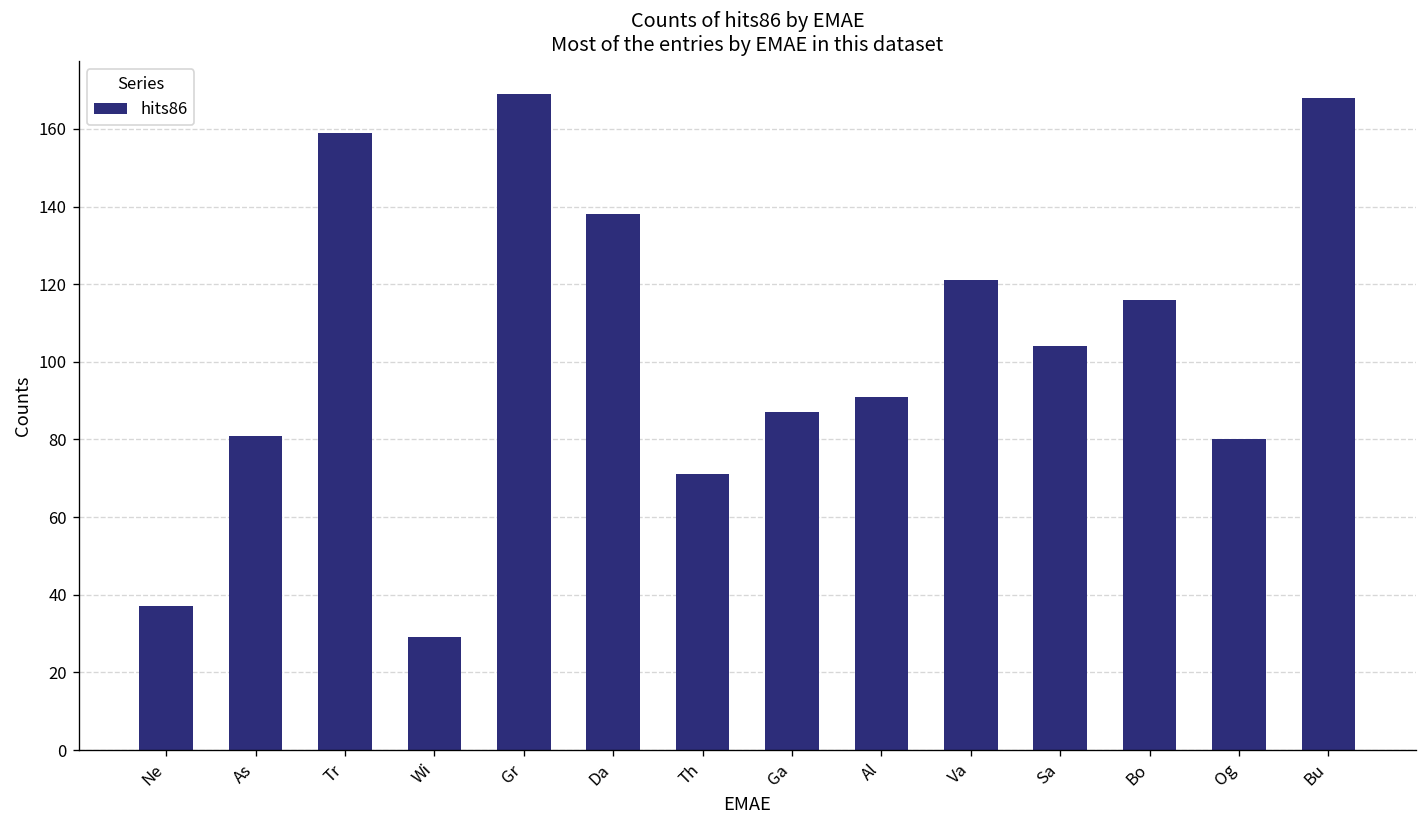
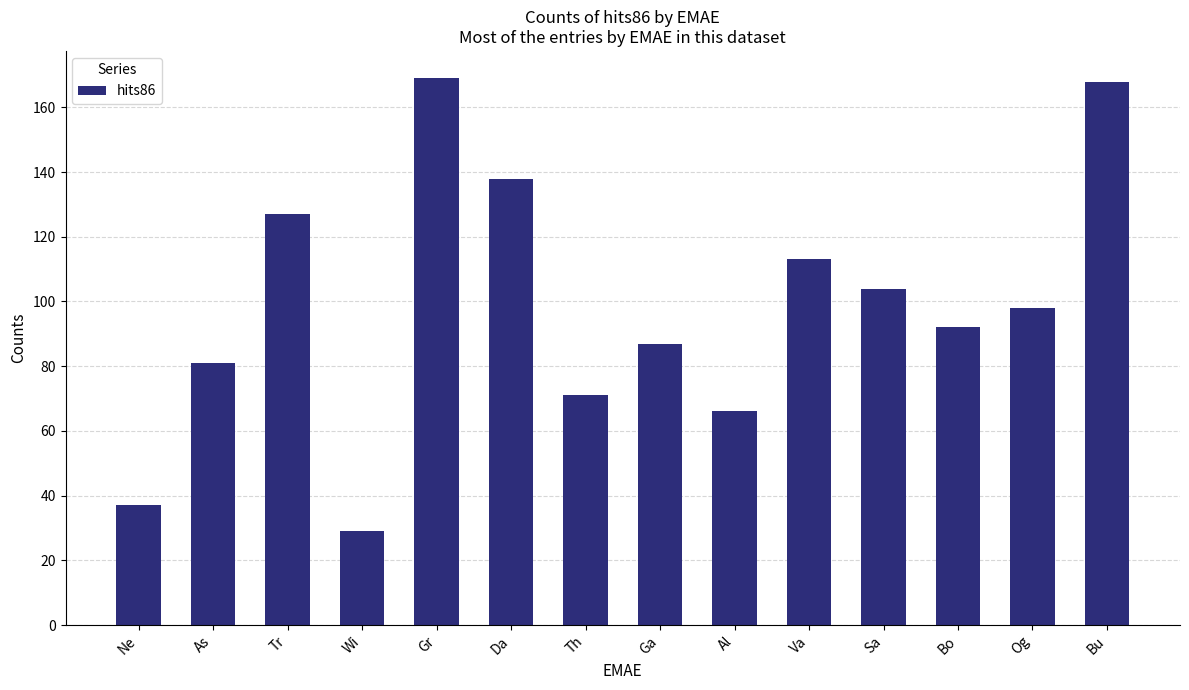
Tr: 159 -> 127
Al: 91 -> 66
Va: 121 -> 113
Bo: 116 -> 92
Og: 80 -> 98
